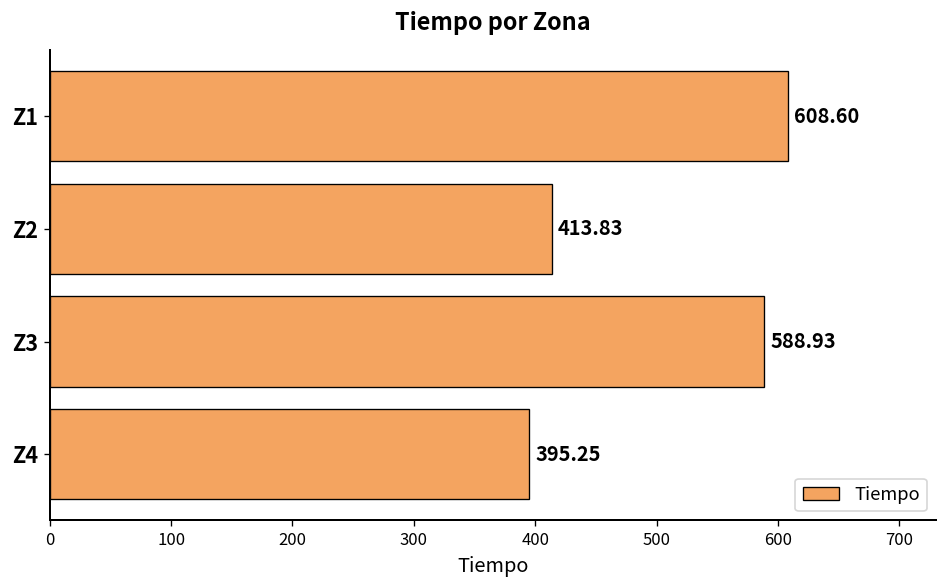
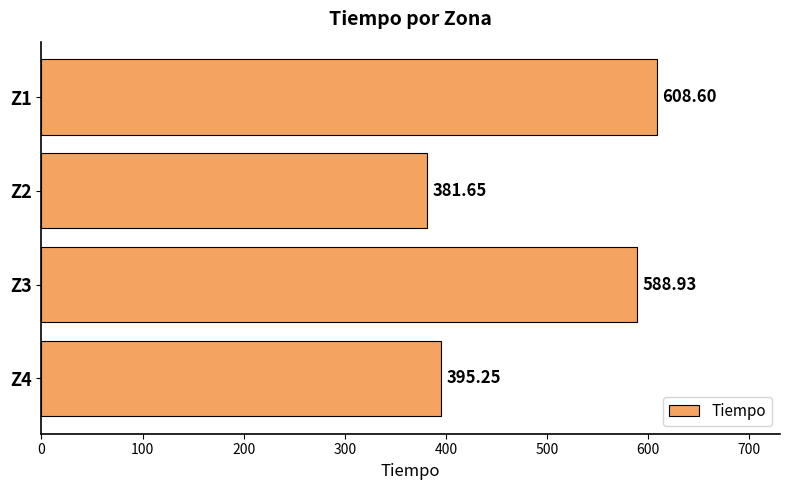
Z2: 413.83 -> 381.65
